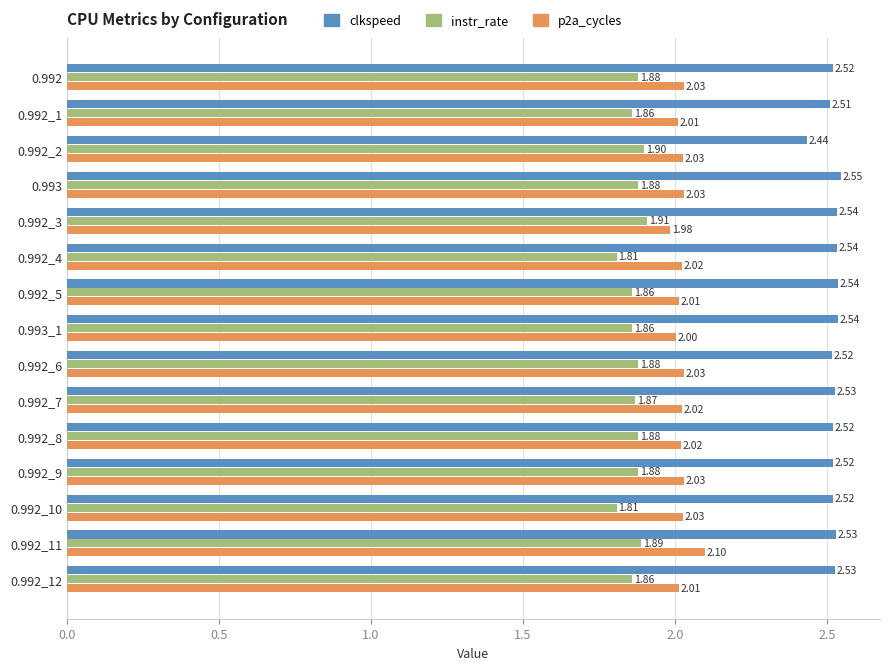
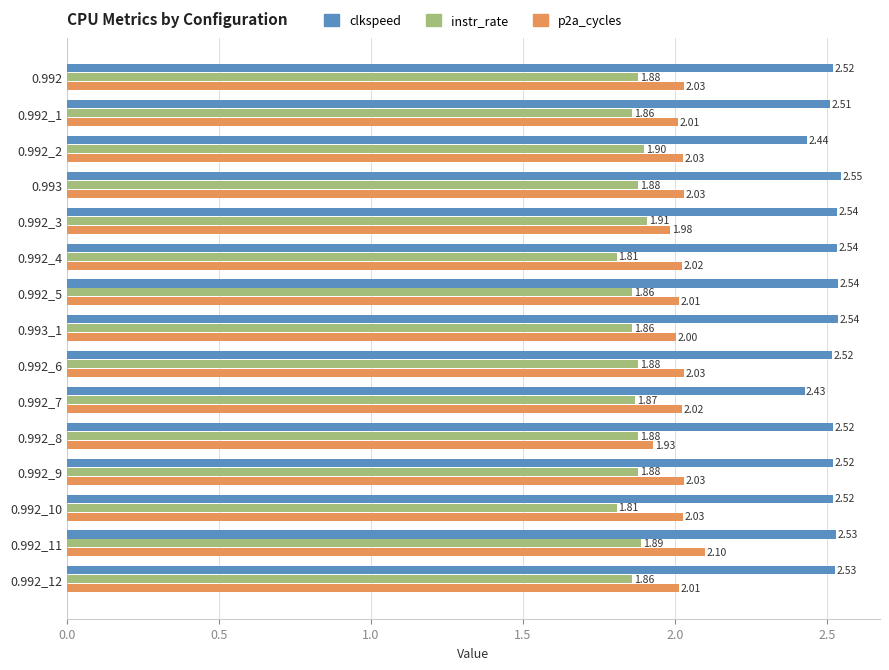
clkspeed, 0.992_7: 2.53 -> 2.43
p2a_cycles, 0.992_8: 2.02 -> 1.93
